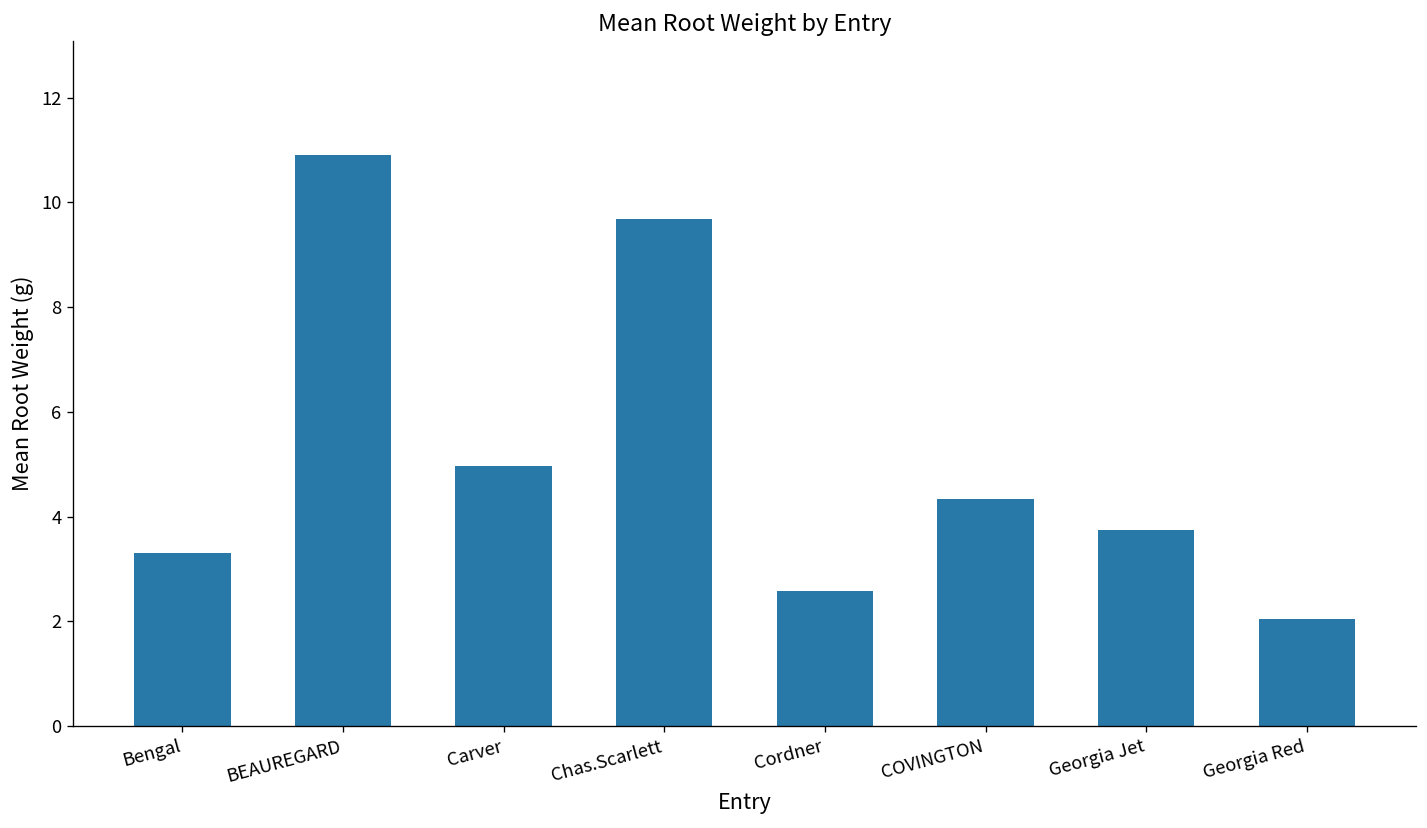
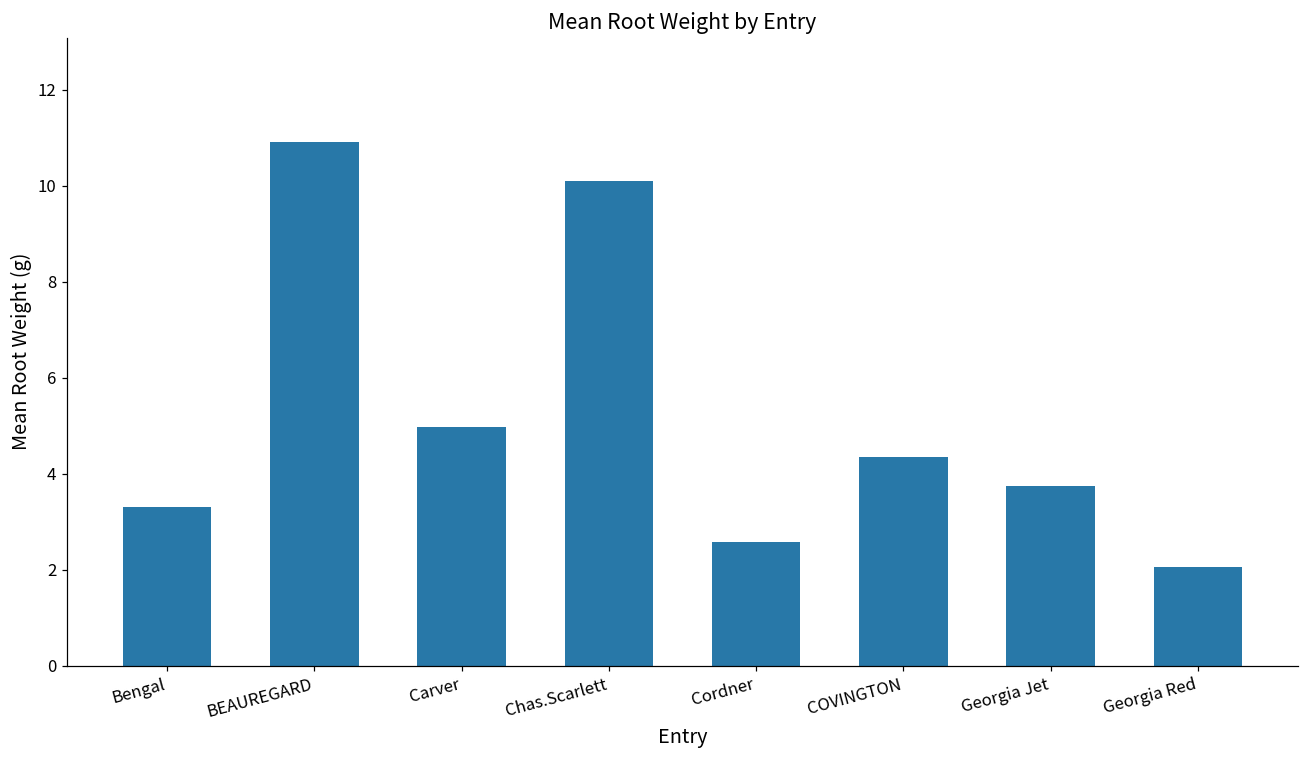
Chas.Scarlett: 9.7 -> 10.1
